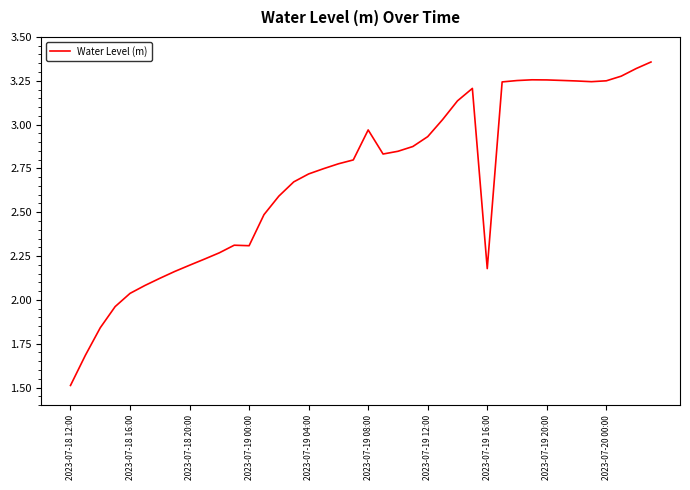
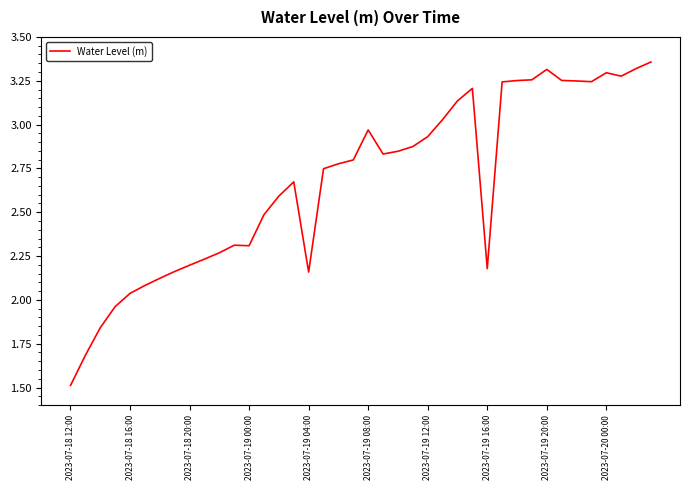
2023-07-19 04:00: 2.72 -> 2.16
2023-07-19 20:00: 3.25 -> 3.31
2023-07-20 00:00: 3.25 -> 3.30
